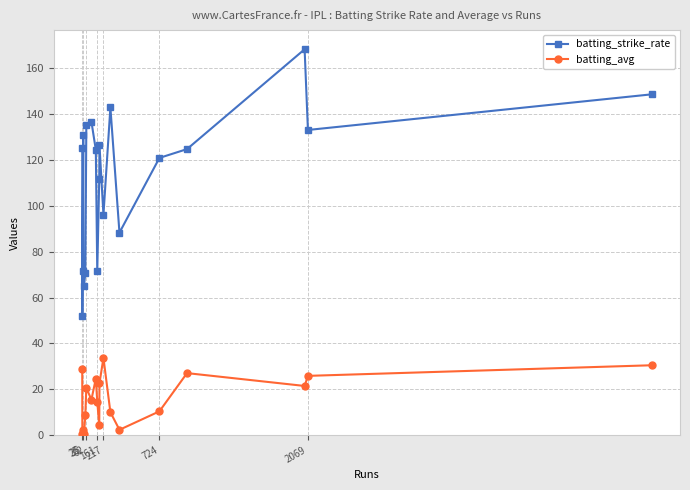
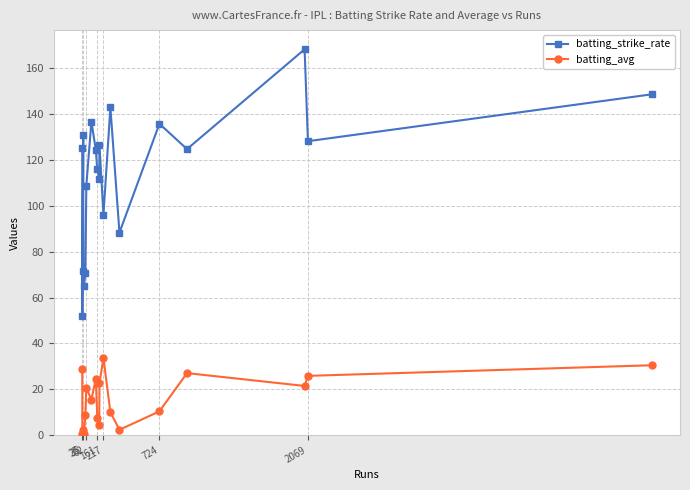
batting_strike_rate, 62: 135 -> 109
batting_strike_rate, 161: 71 -> 116
batting_avg, 161: 15 -> 8
batting_strike_rate, 724: 121 -> 136
batting_strike_rate, 2069: 133 -> 128
